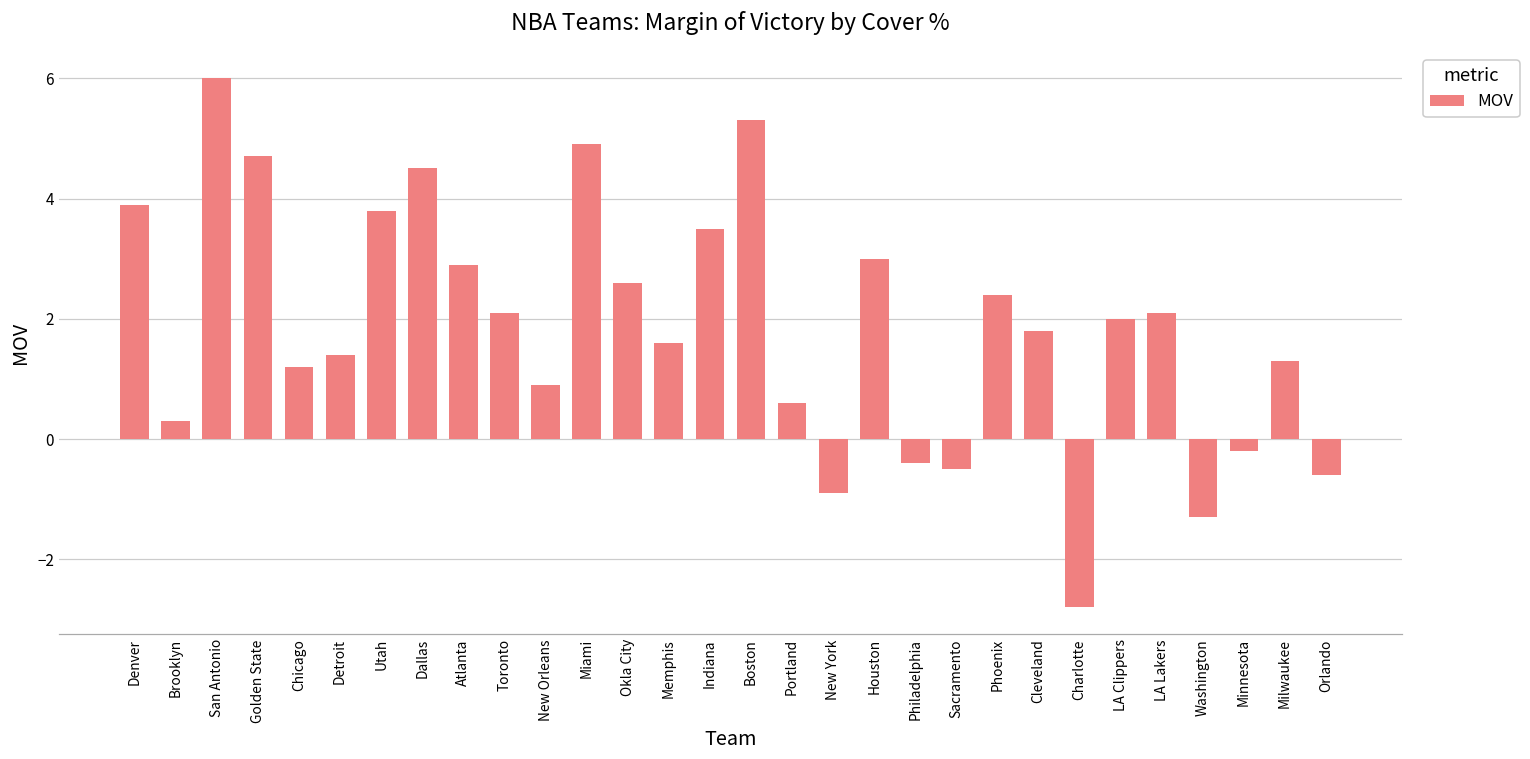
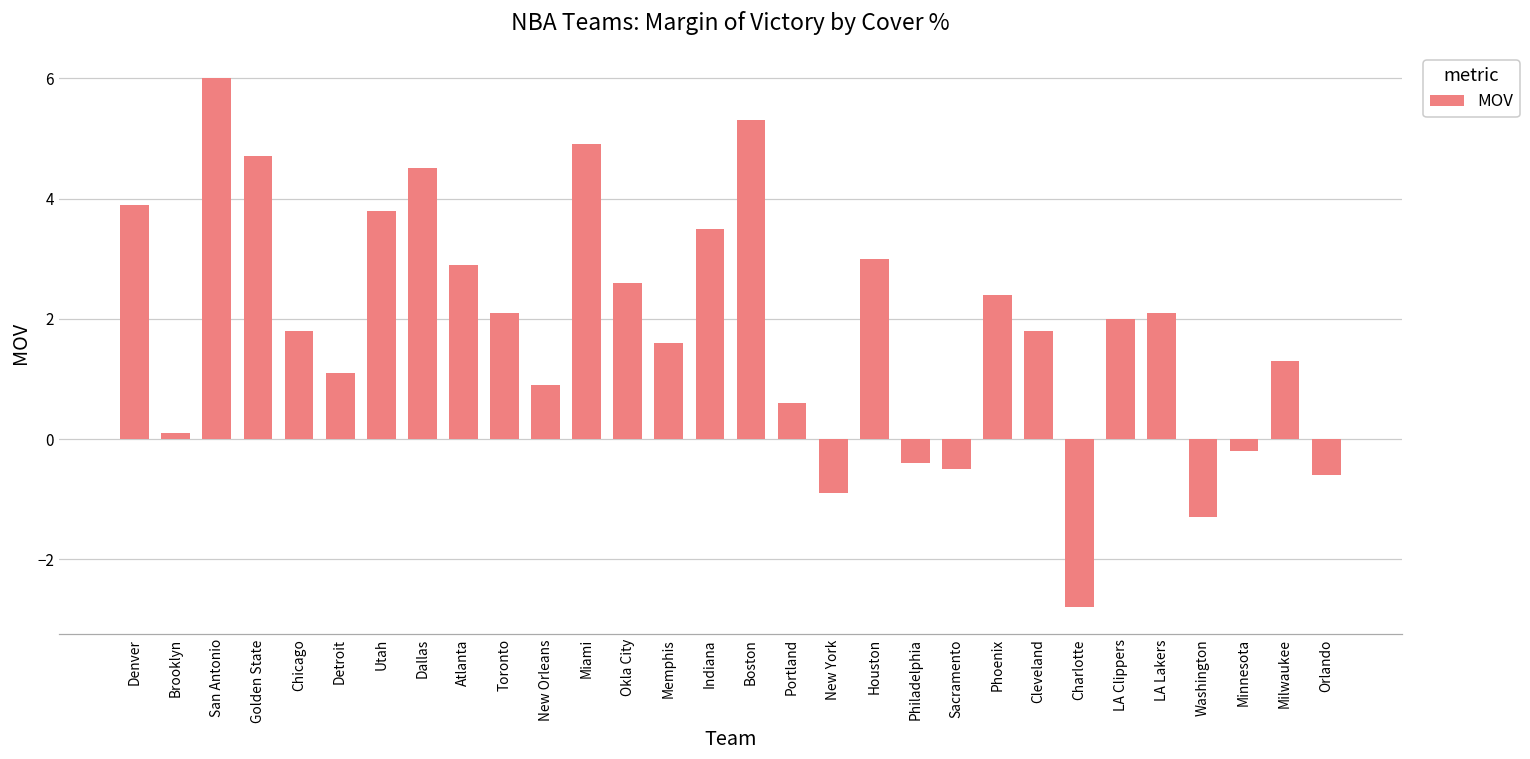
Brooklyn: 0.3 -> 0.1
Chicago: 1.2 -> 1.8
Detroit: 1.4 -> 1.1
